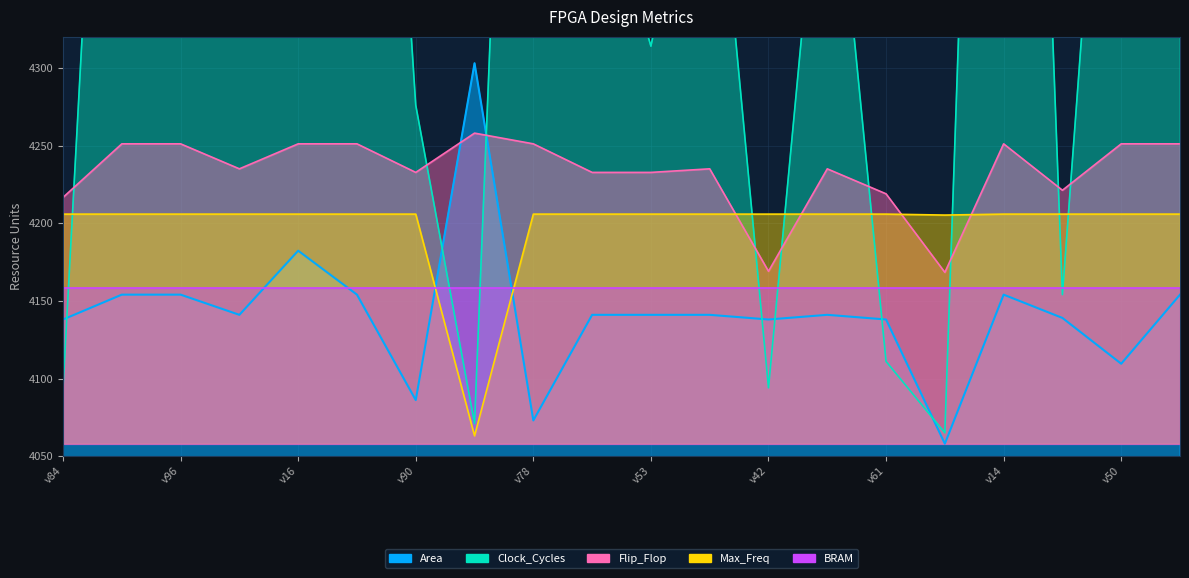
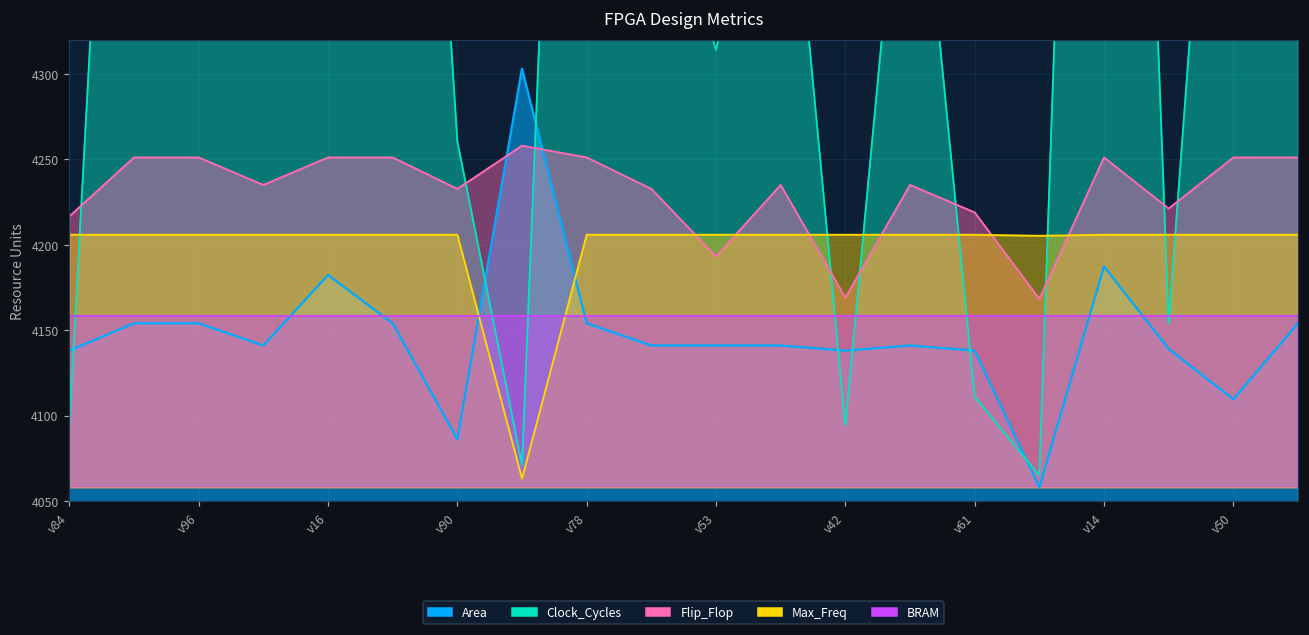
Clock_Cycles, v90: 4276 -> 4261
Area, v78: 4073 -> 4154
Flip_Flop, v53: 4233 -> 4193
Area, v14: 4154 -> 4187
